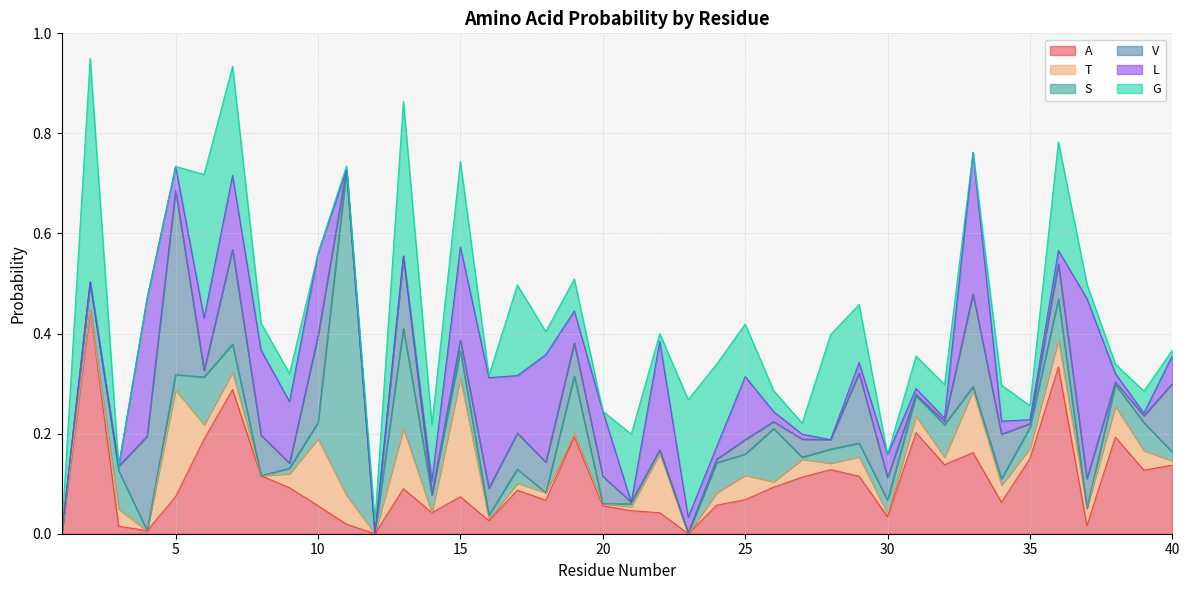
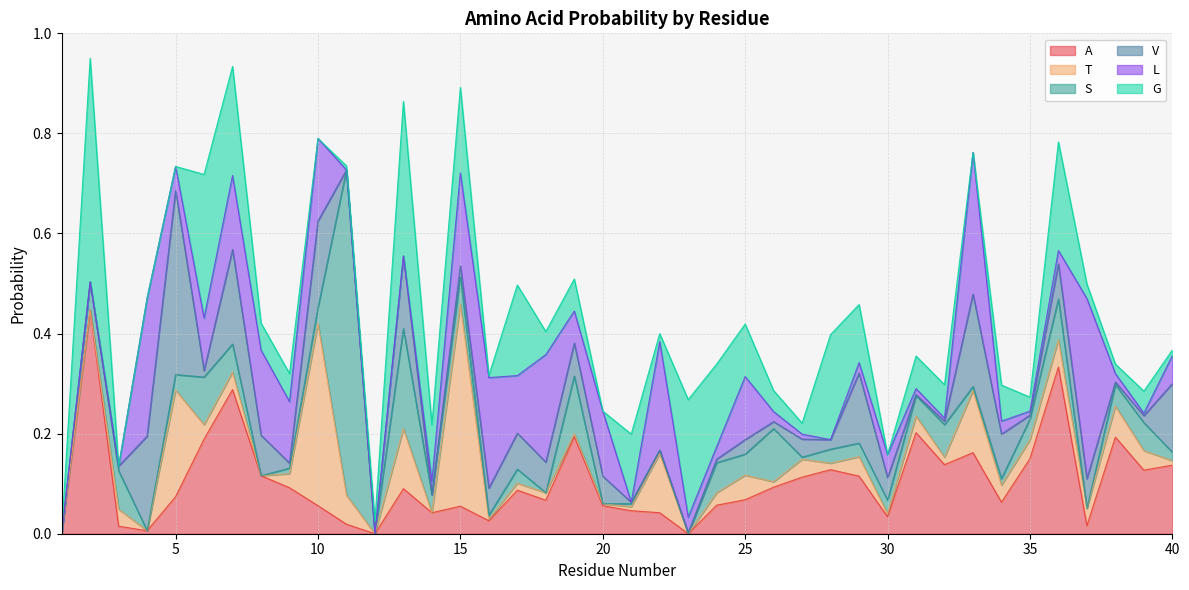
T, 10: 0.13 -> 0.36
A, 15: 0.07 -> 0.06
T, 15: 0.24 -> 0.40
T, 35: 0.02 -> 0.04
